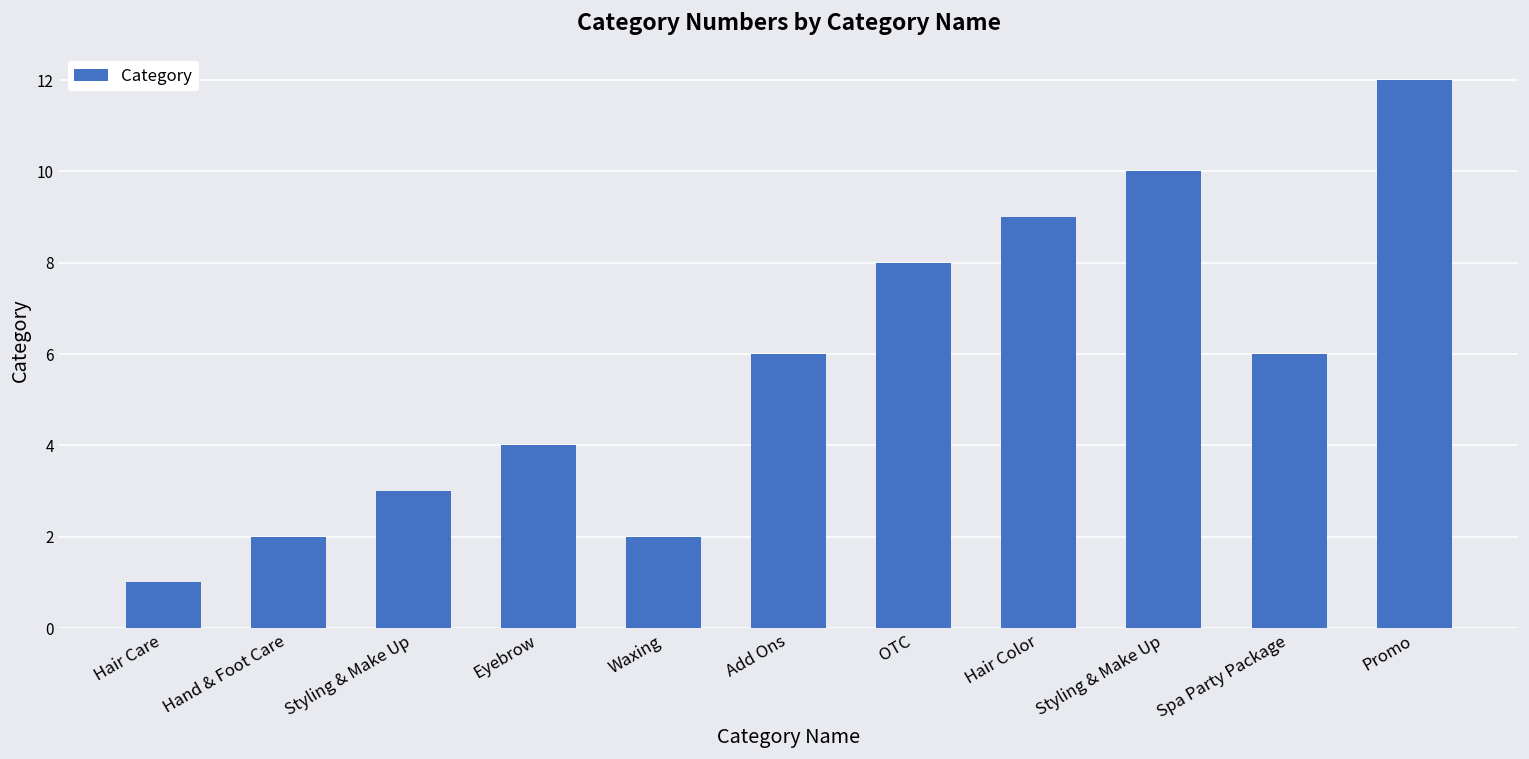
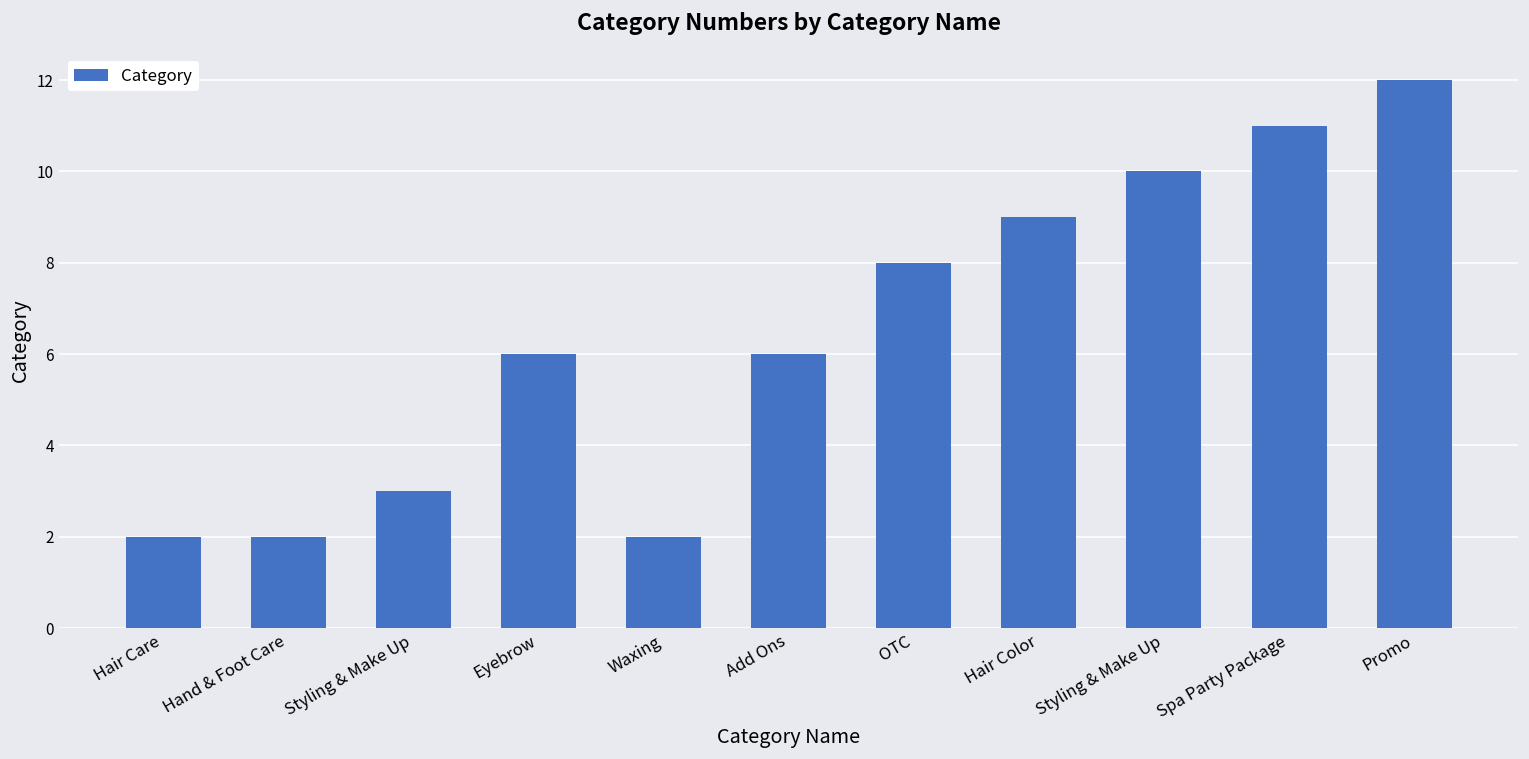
Hair Care: 1 -> 2
Eyebrow: 4 -> 6
Spa Party Package: 6 -> 11
